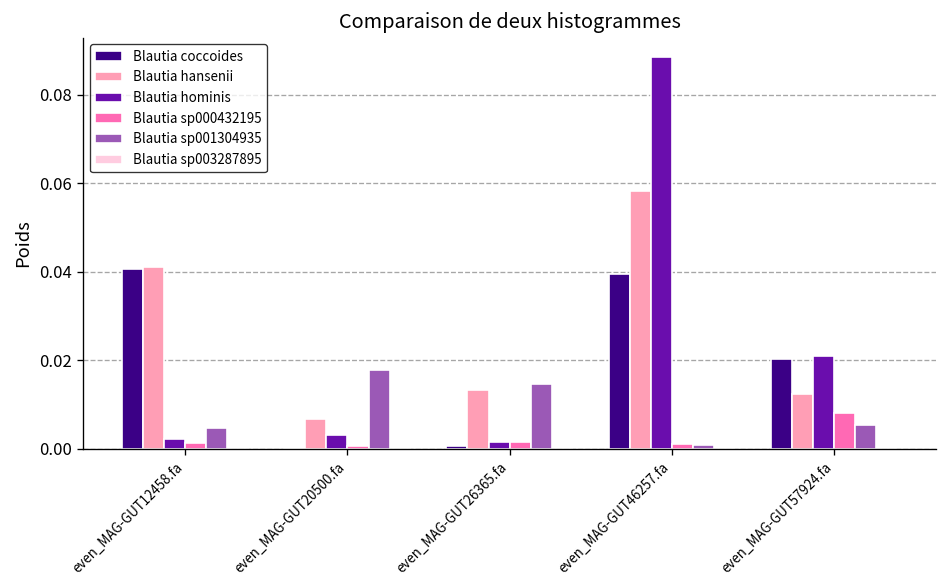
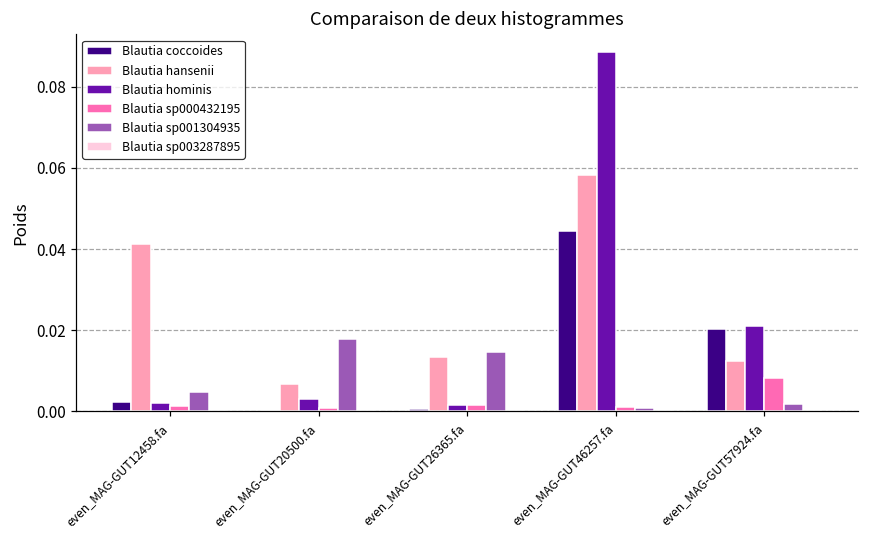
Blautia coccoides, even_MAG-GUT12458.fa: 0.041 -> 0.002
Blautia coccoides, even_MAG-GUT46257.fa: 0.039 -> 0.044
Blautia sp001304935, even_MAG-GUT57924.fa: 0.005 -> 0.002
